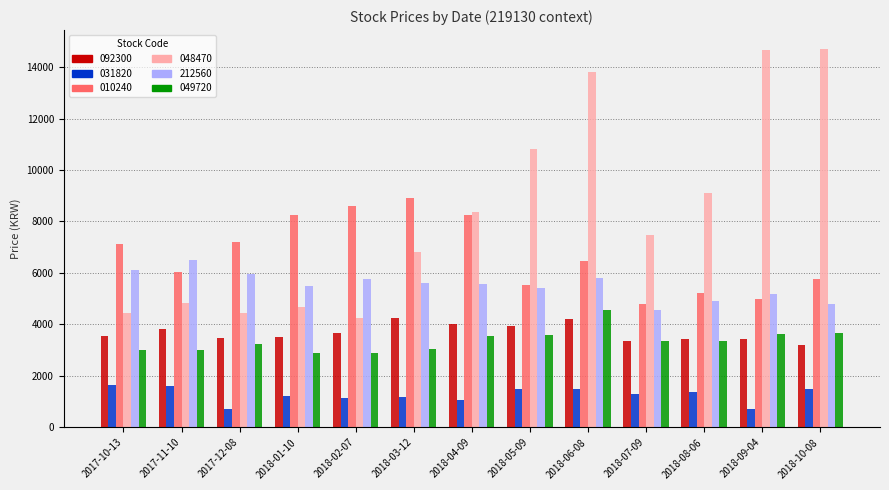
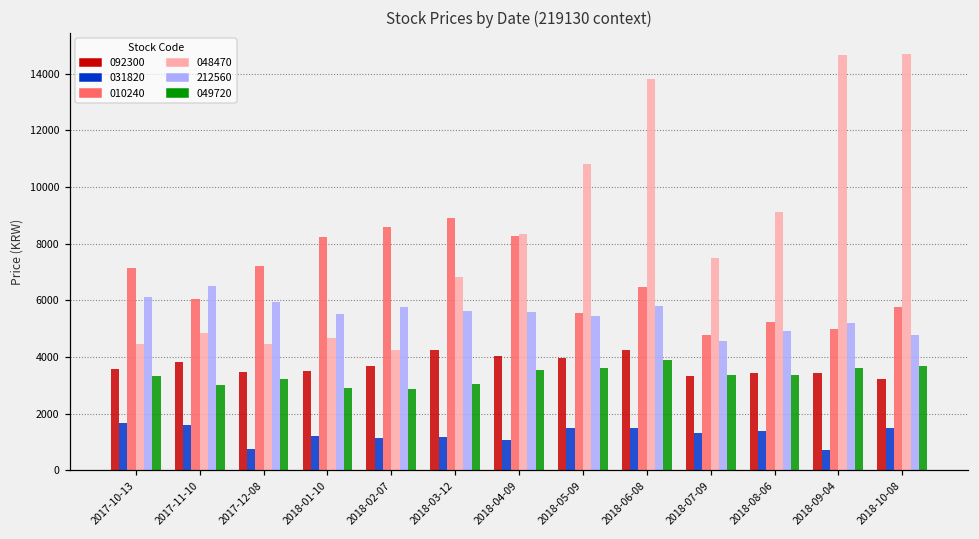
049720, 2017-10-13: 3000 -> 3300
049720, 2018-06-08: 4600 -> 3900
